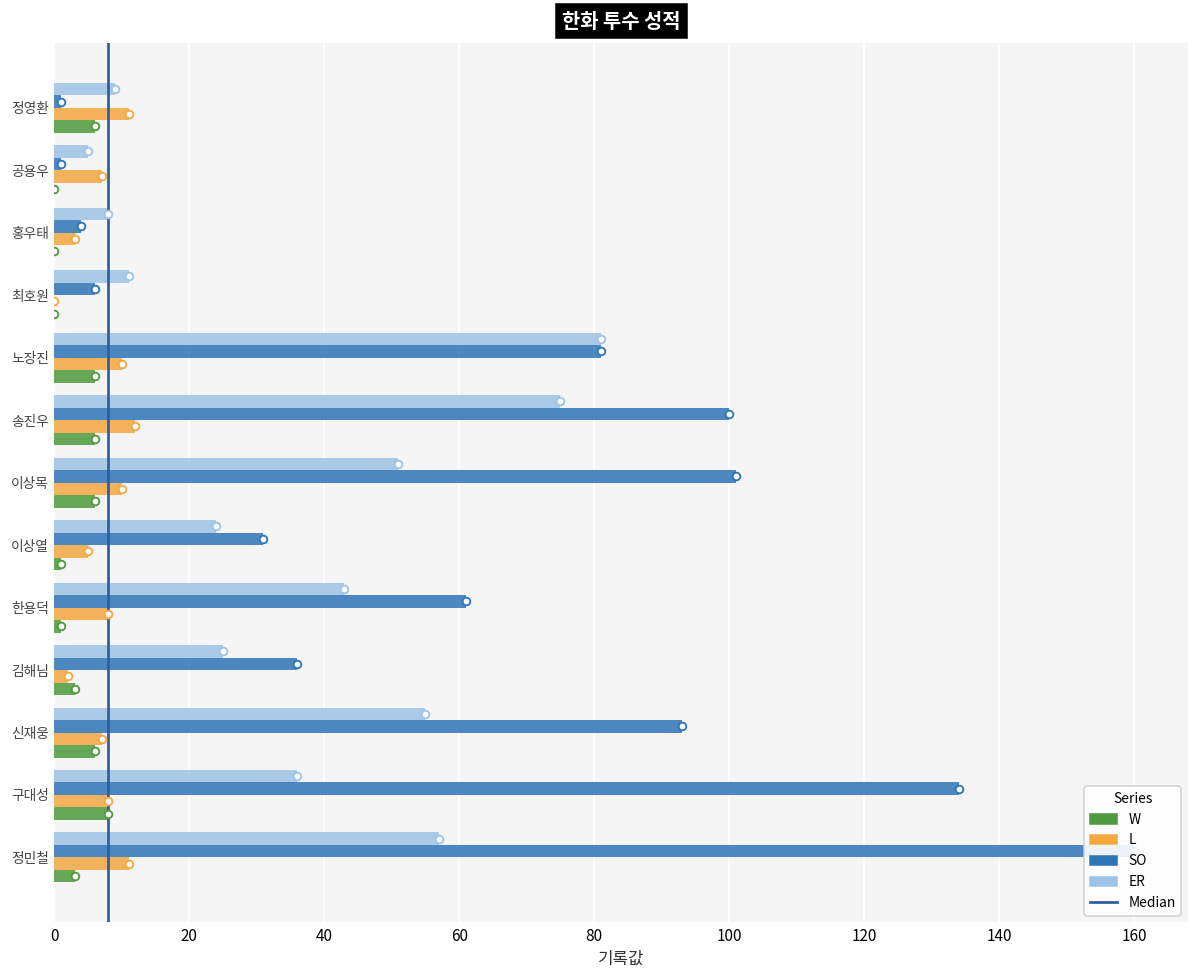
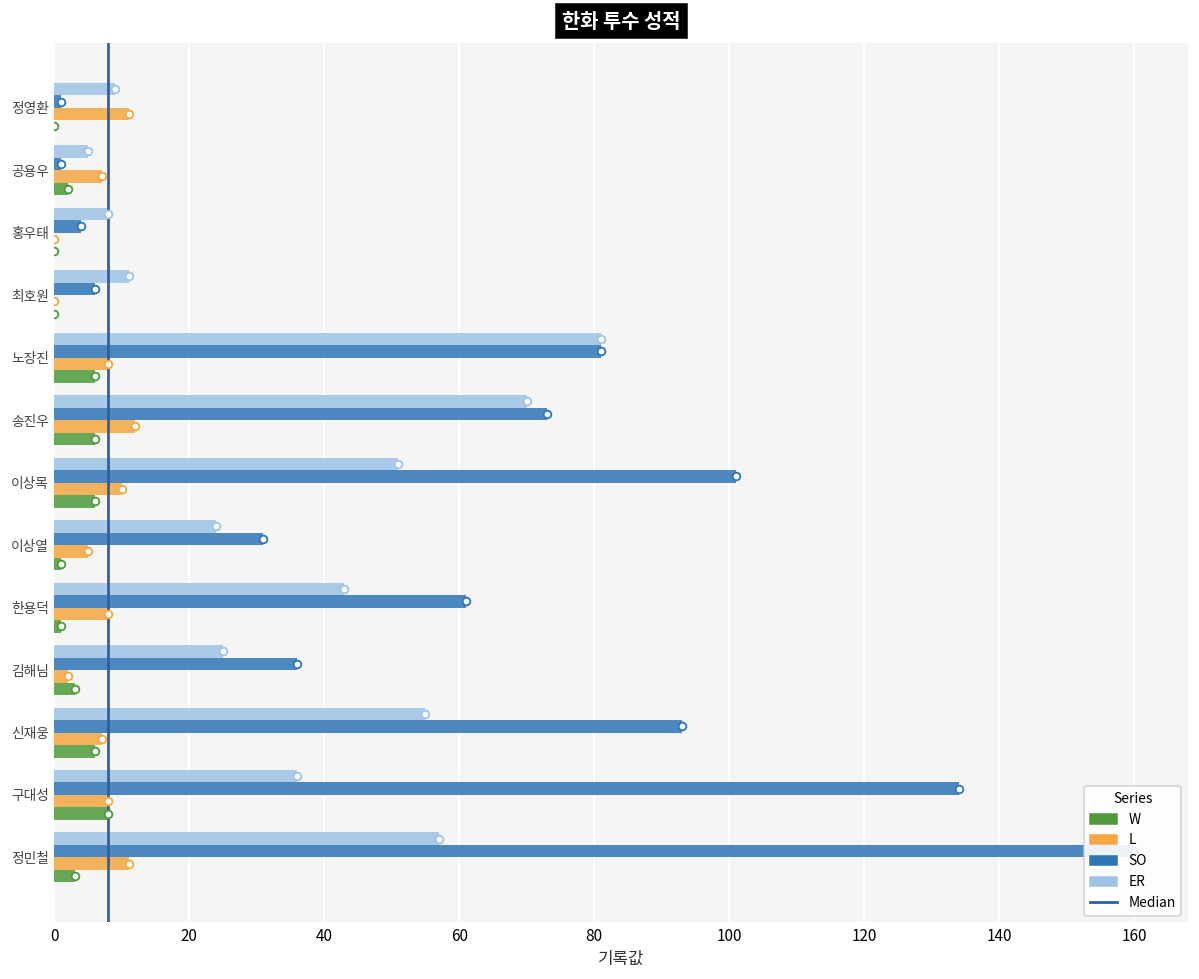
W, 정영환: 6 -> 0
W, 공용우: 0 -> 2
L, 홍우태: 3 -> 0
L, 노장진: 10 -> 8
ER, 송진우: 75 -> 70
SO, 송진우: 100 -> 73
